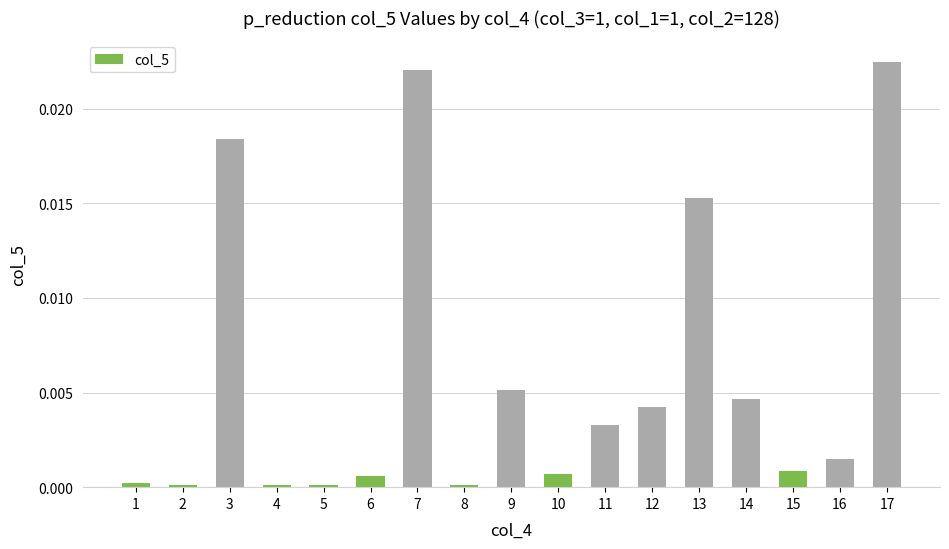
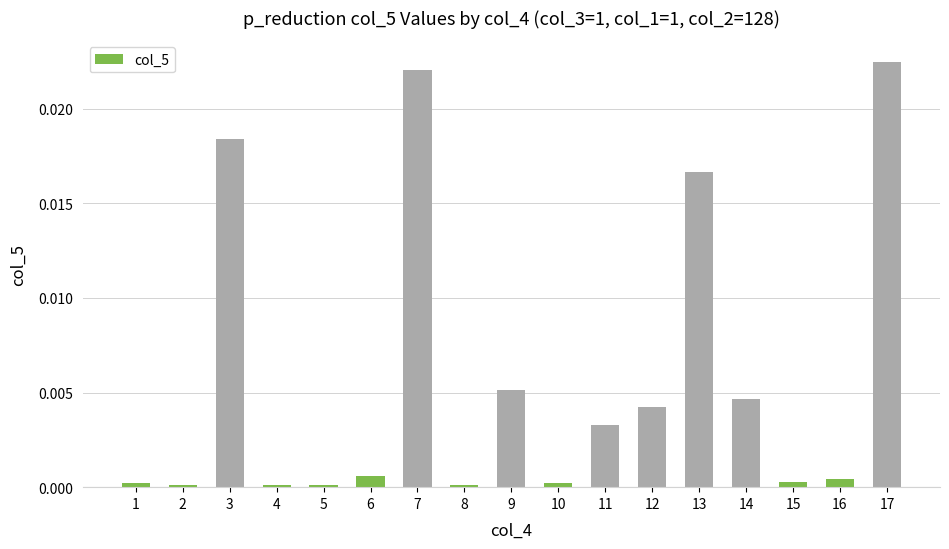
10: 0.0007 -> 0.0002
13: 0.0153 -> 0.0167
15: 0.0008 -> 0.0003
16: 0.0015 -> 0.0004
